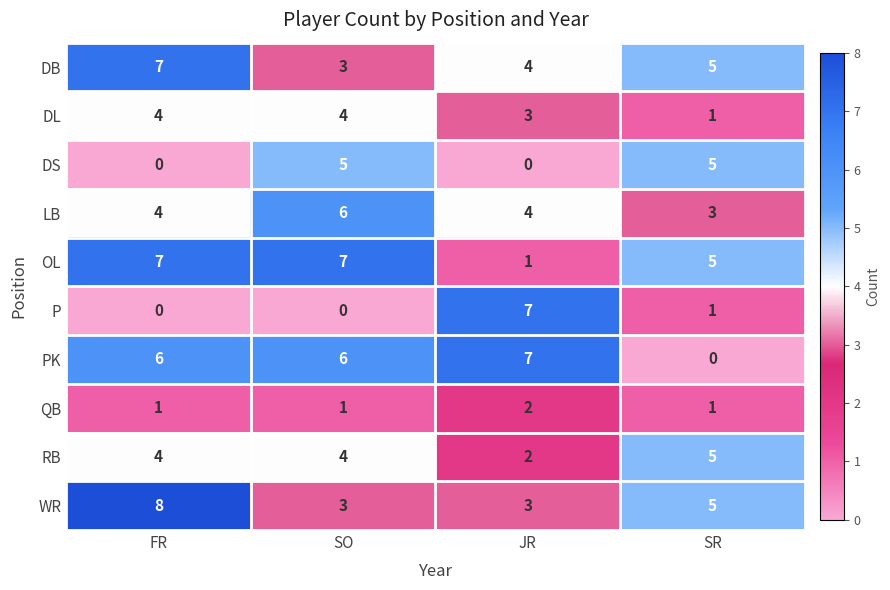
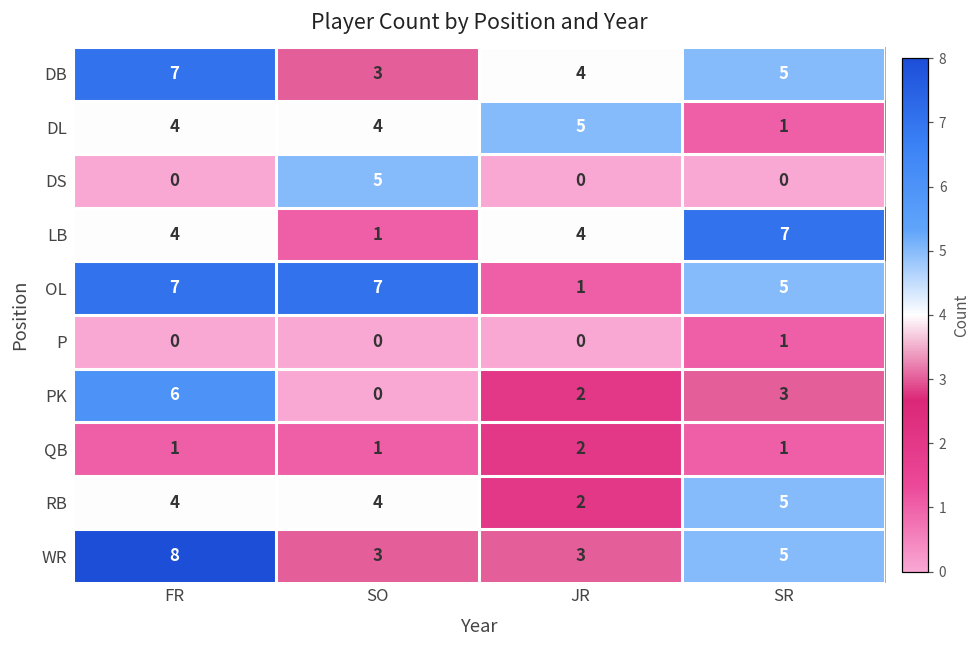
DL, JR: 3 -> 5
DS, SR: 5 -> 0
LB, SO: 6 -> 1
LB, SR: 3 -> 7
P, JR: 7 -> 0
PK, SO: 6 -> 0
PK, JR: 7 -> 2
PK, SR: 0 -> 3
